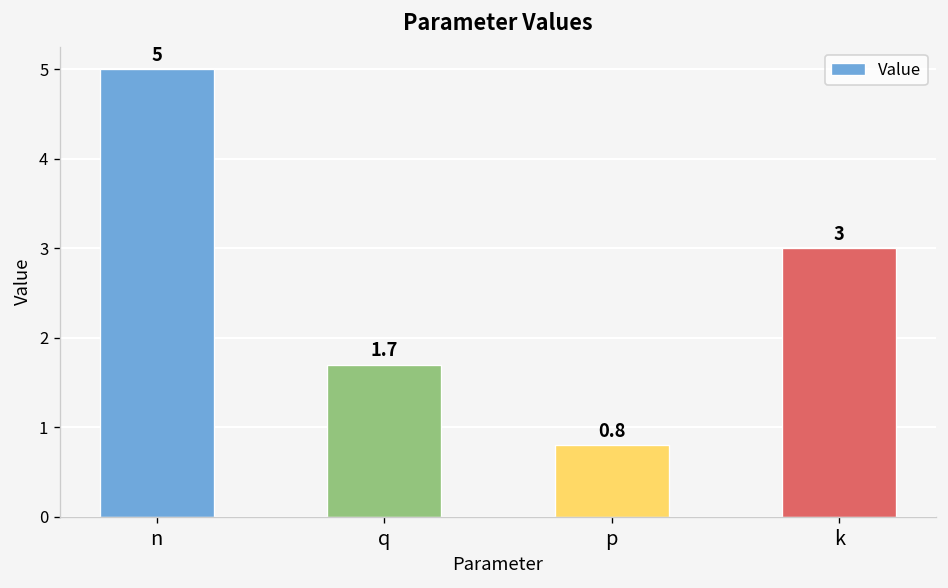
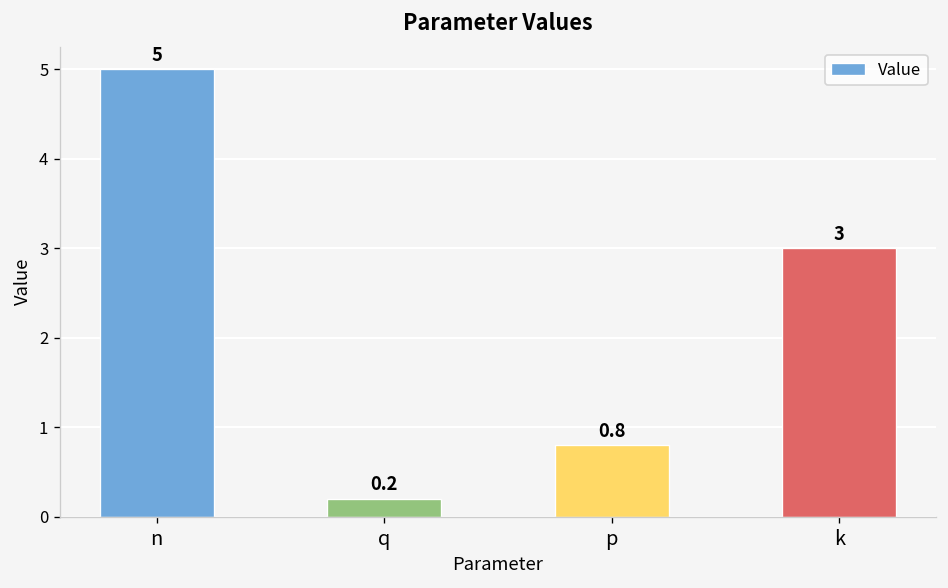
q: 1.7 -> 0.2
